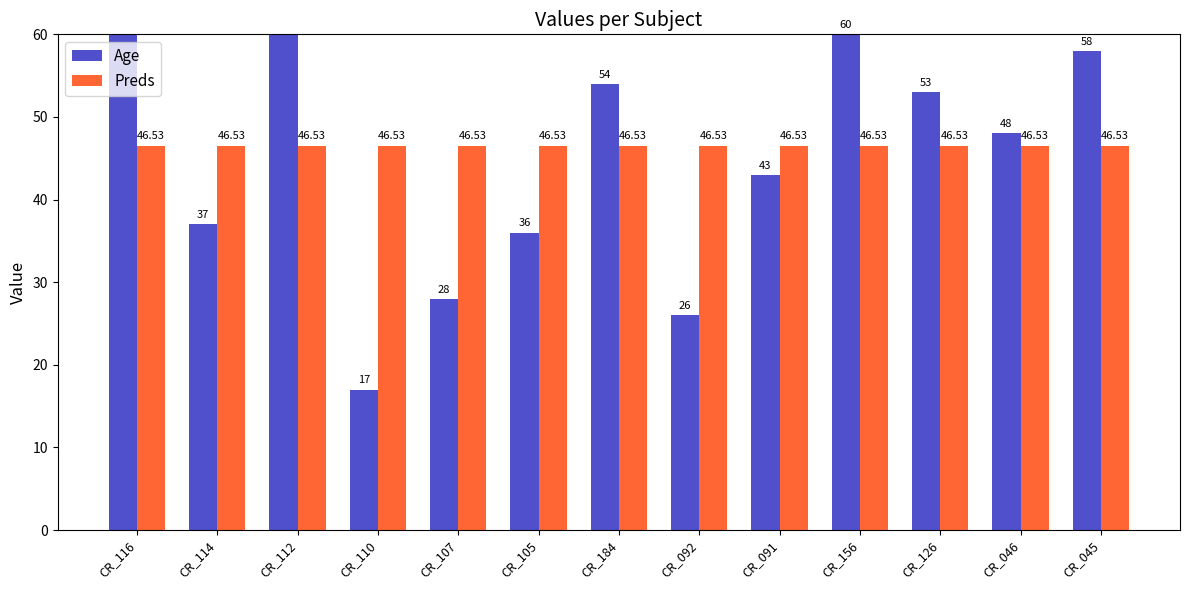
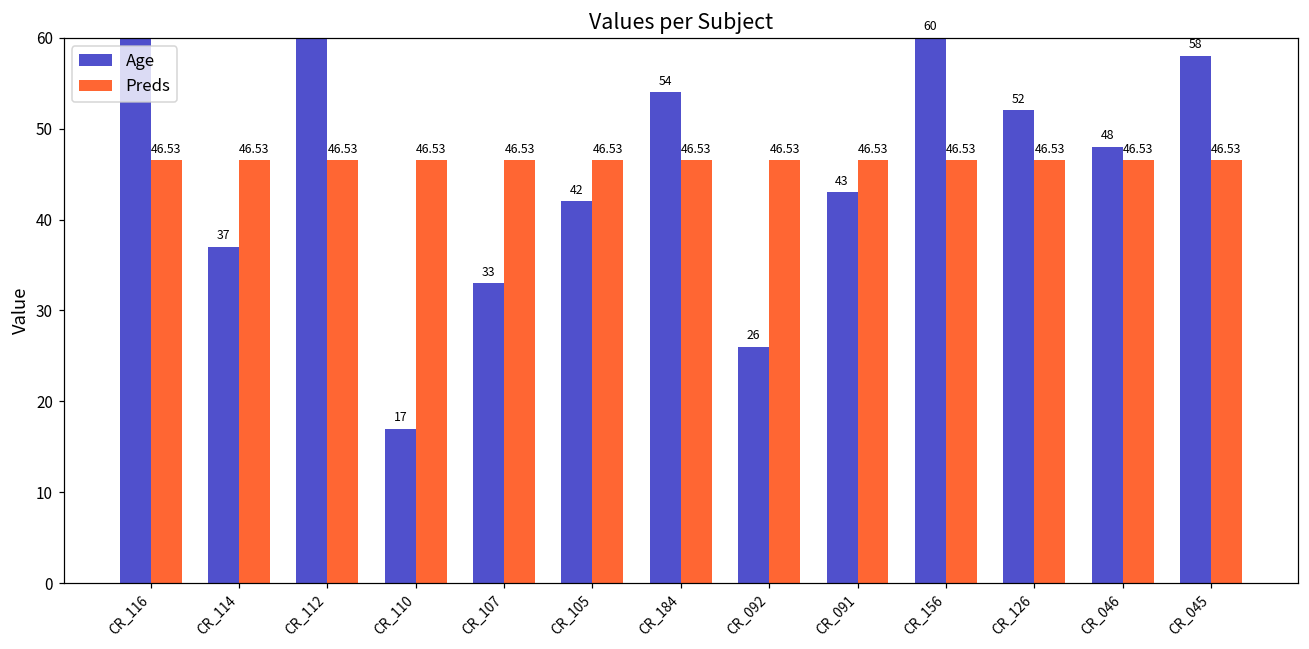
Age, CR_107: 28 -> 33
Age, CR_105: 36 -> 42
Age, CR_126: 53 -> 52
